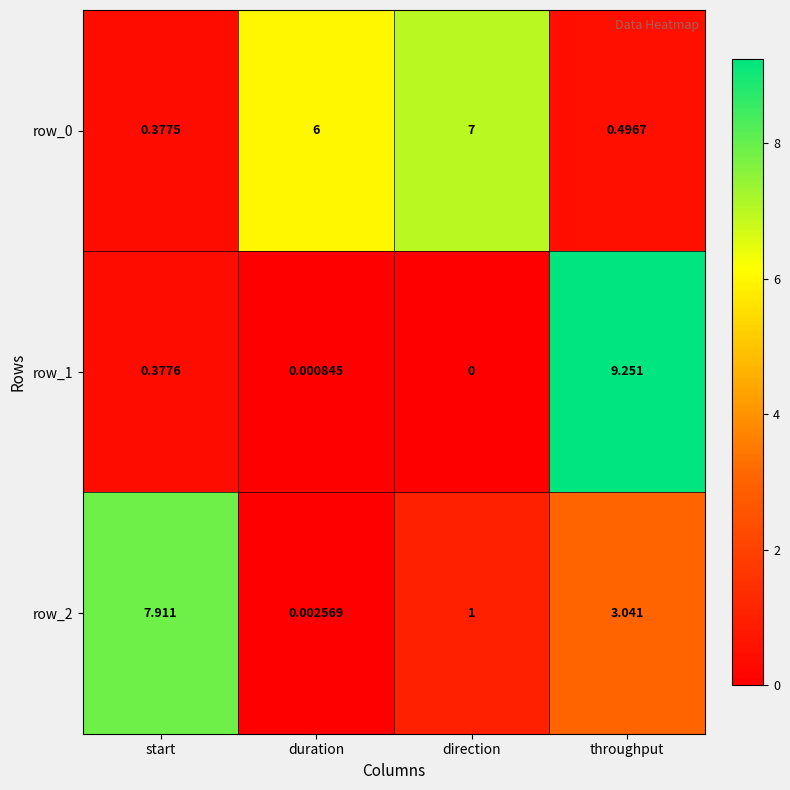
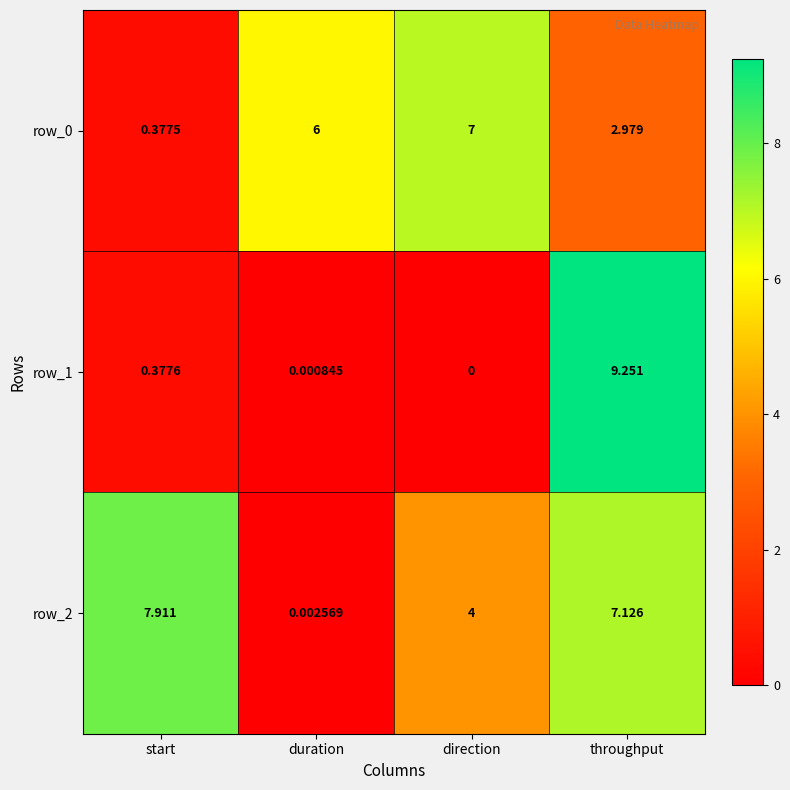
row_0, throughput: 0.4967 -> 2.979
row_2, direction: 1 -> 4
row_2, throughput: 3.041 -> 7.126
